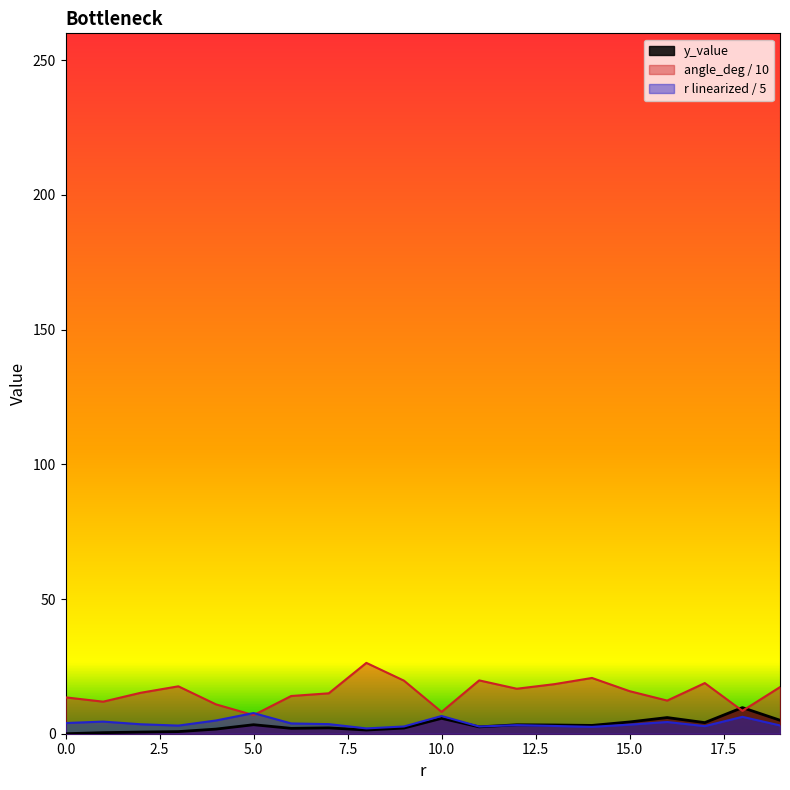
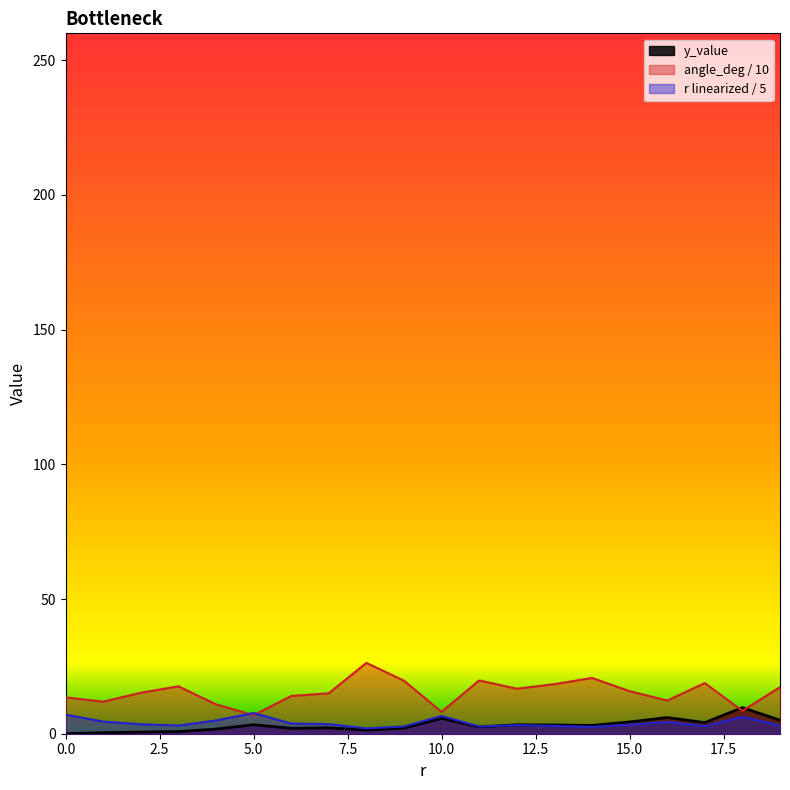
r linearized / 5, 0.0: 4 -> 7
